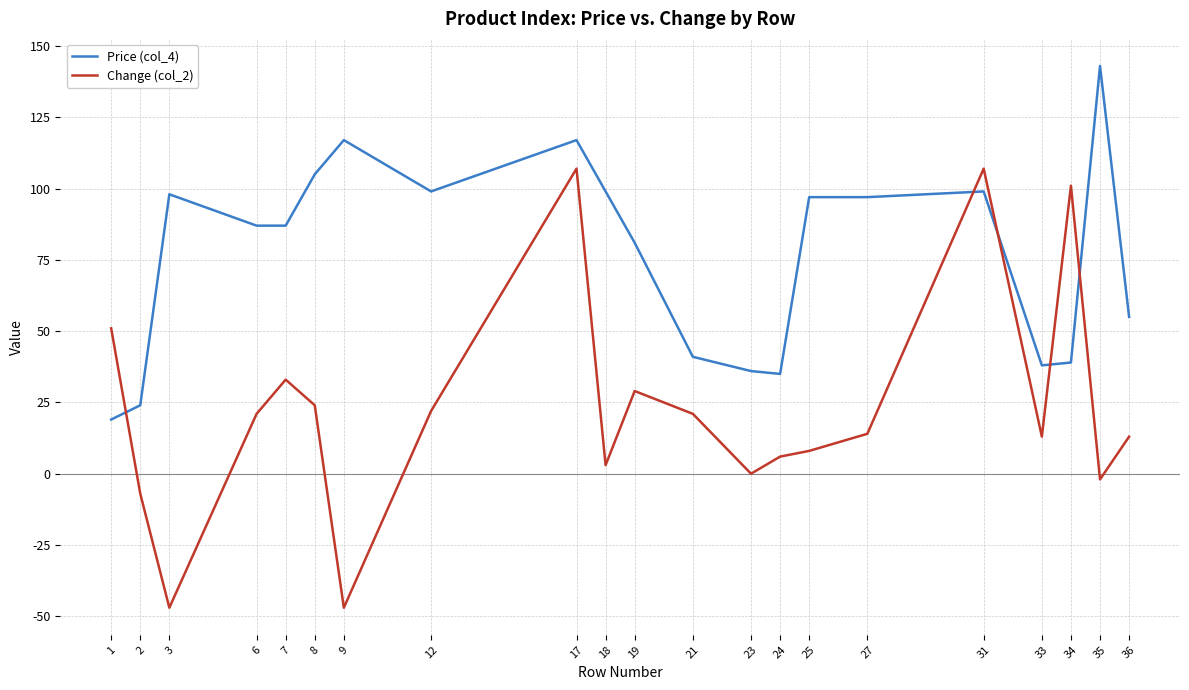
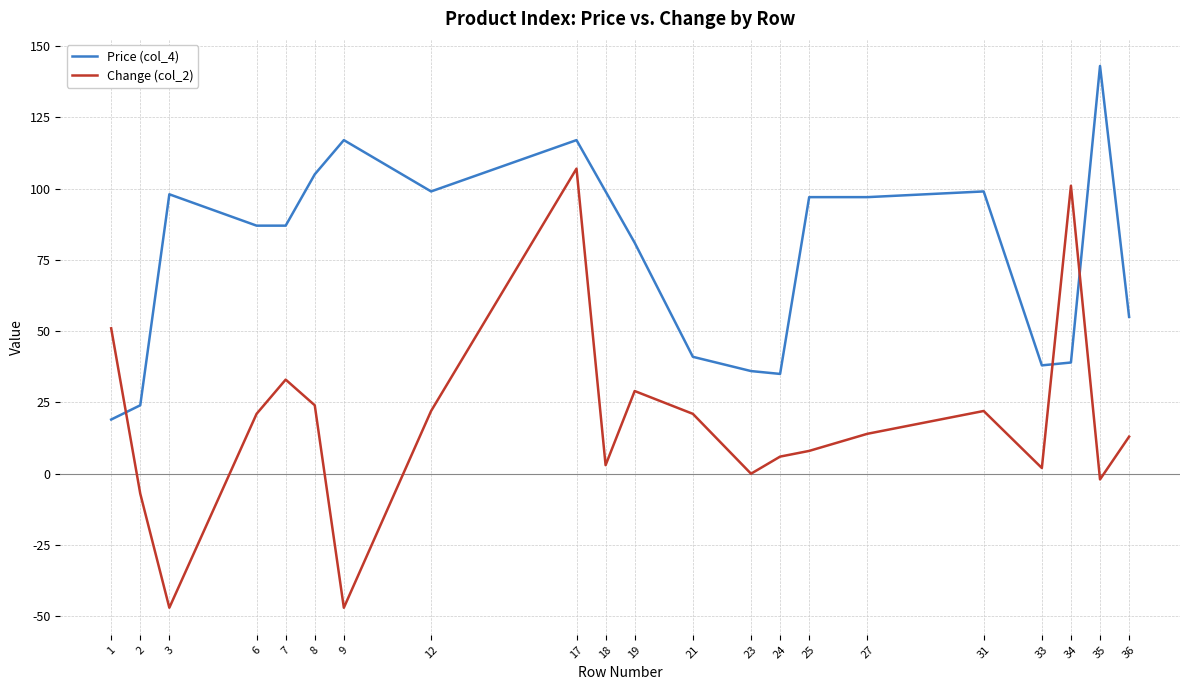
Change (col_2), 31: 107 -> 22
Change (col_2), 33: 13 -> 2
